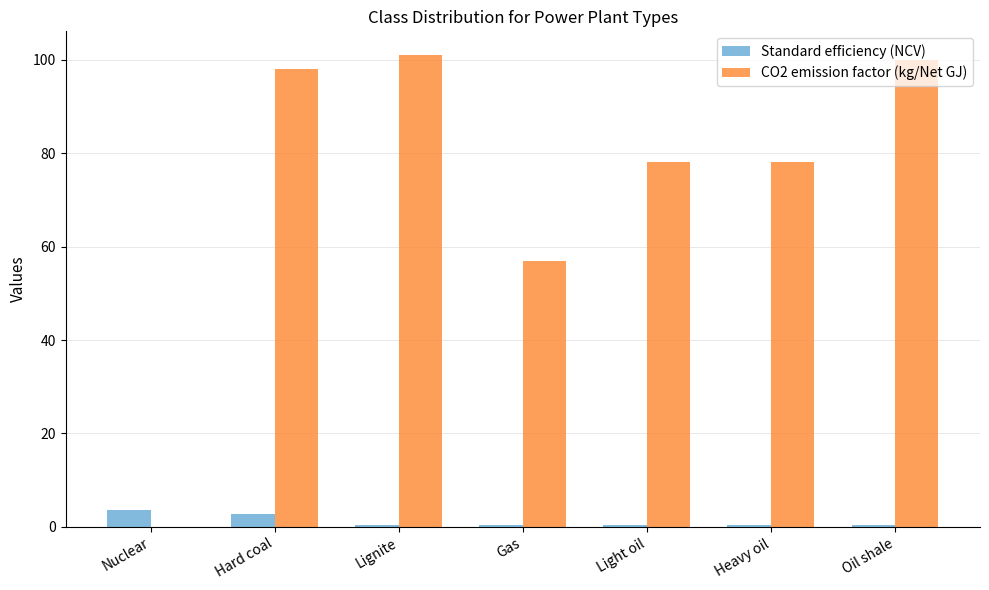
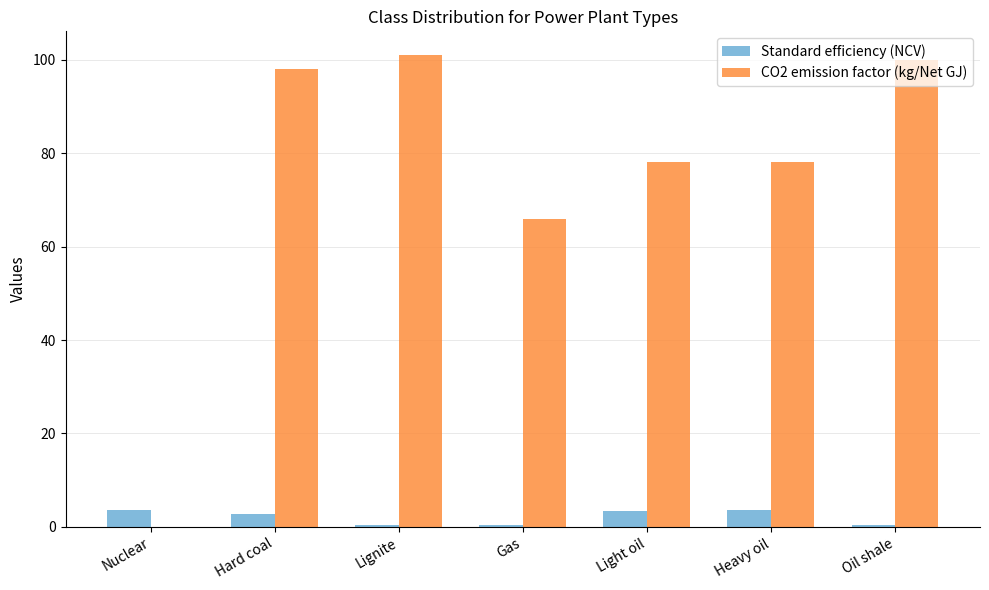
CO2 emission factor (kg/Net GJ), Gas: 57 -> 66
Standard efficiency (NCV), Light oil: 0 -> 3
Standard efficiency (NCV), Heavy oil: 0 -> 4
